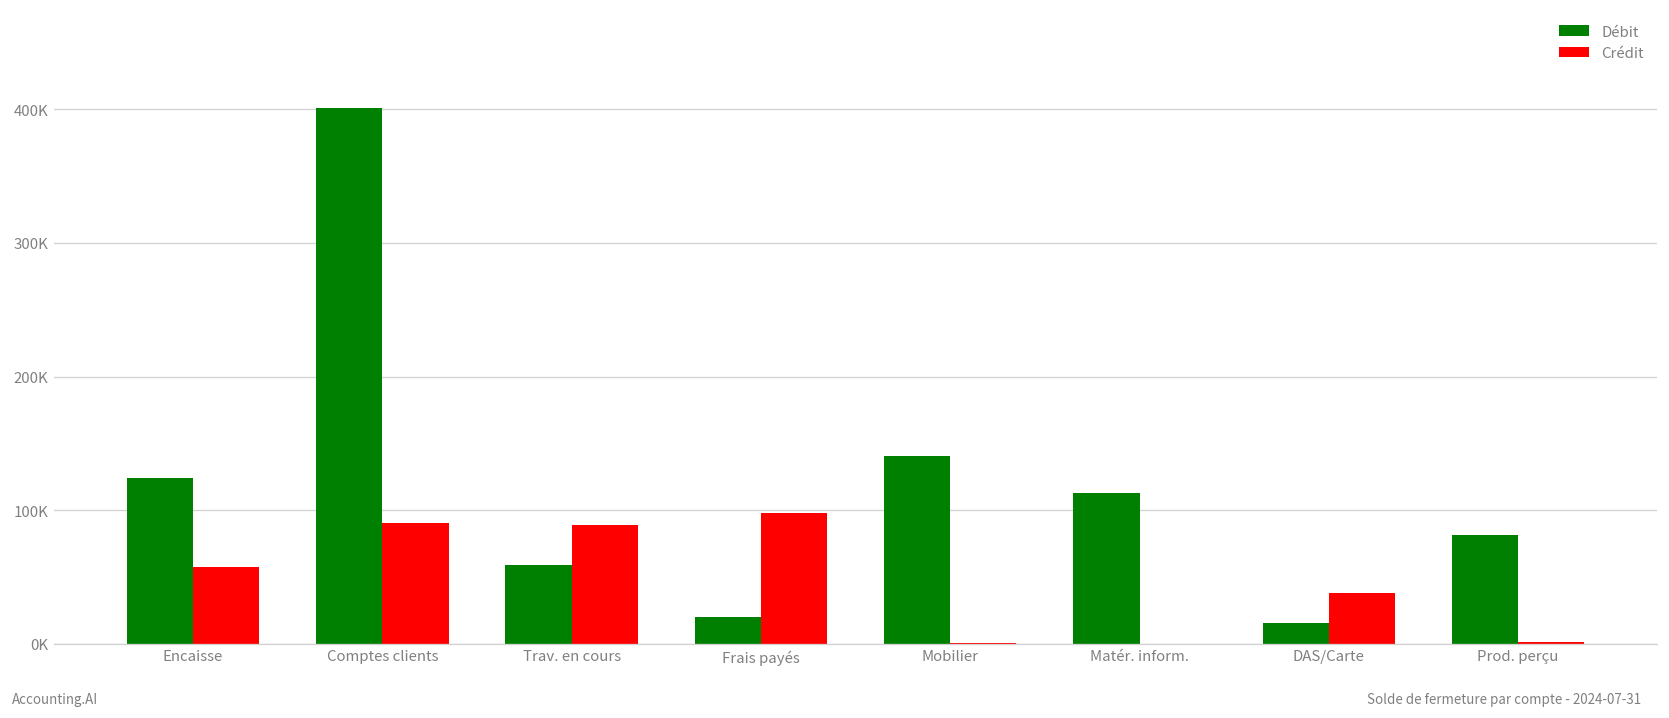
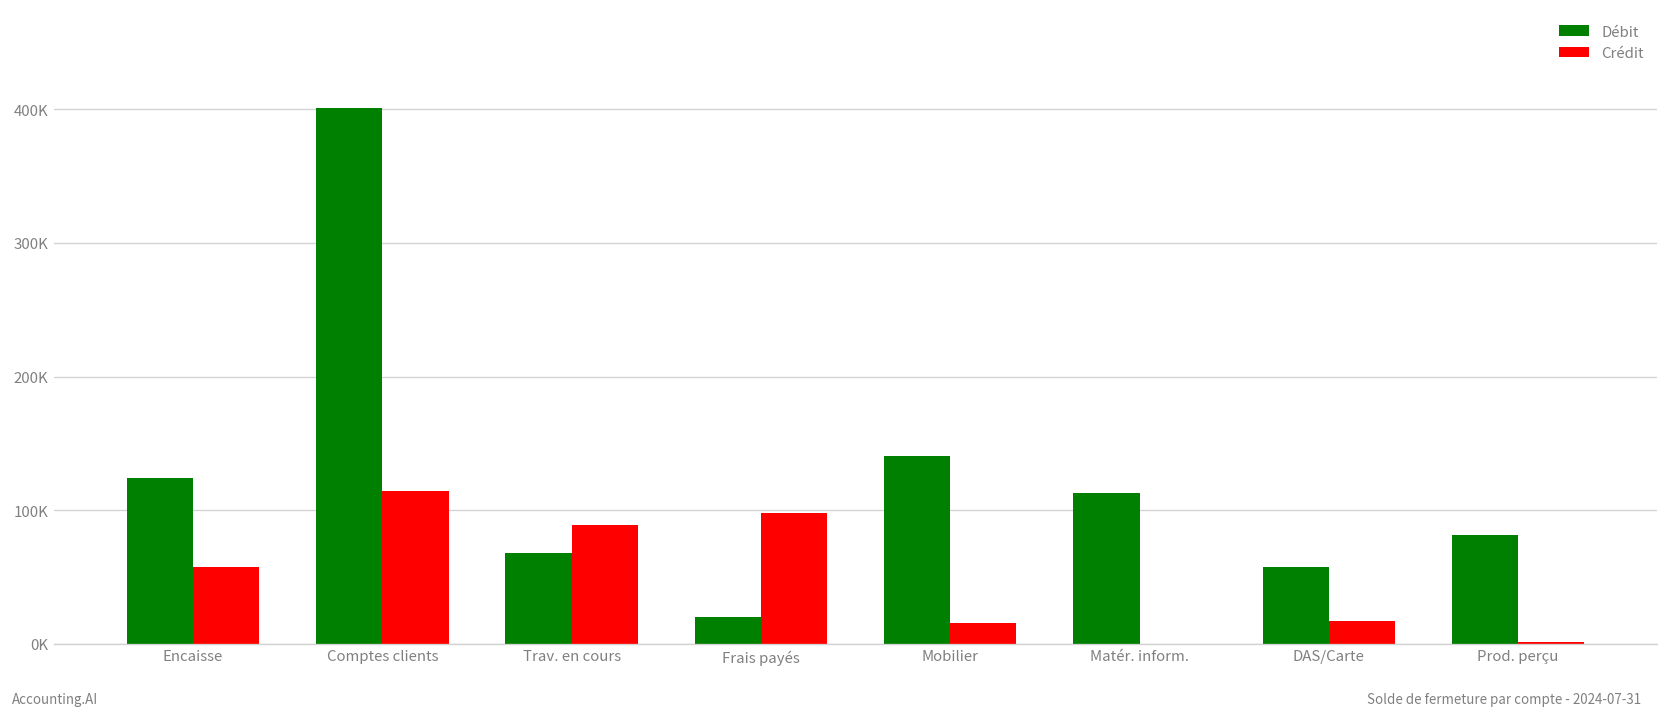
Crédit, Comptes clients: 91000 -> 115000
Débit, Trav. en cours: 59000 -> 68000
Crédit, Mobilier: 0 -> 15000
Débit, DAS/Carte: 16000 -> 57000
Crédit, DAS/Carte: 38000 -> 17000
